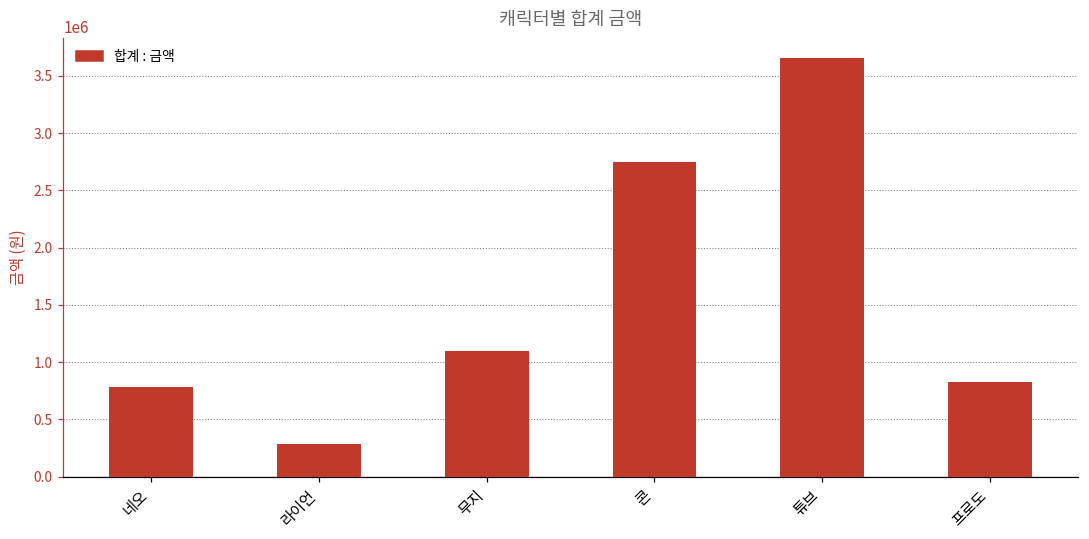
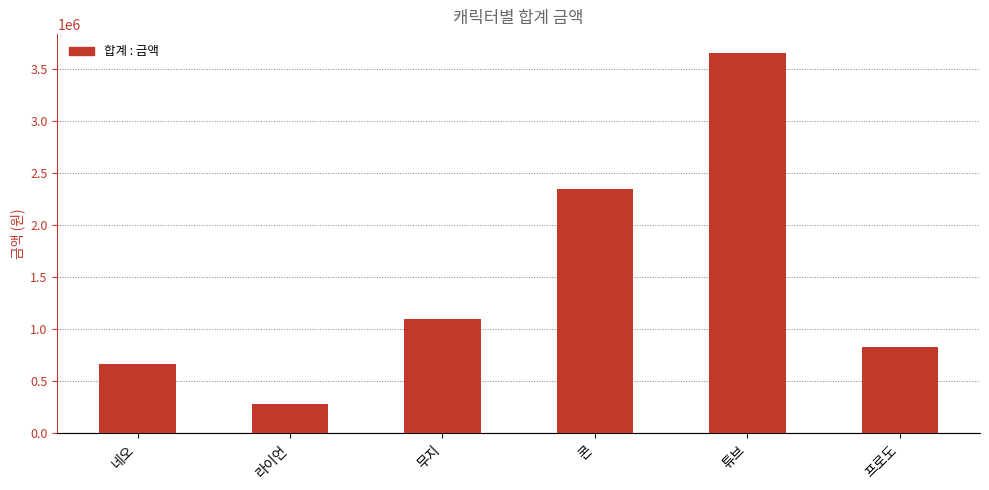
네오: 780000 -> 670000
콘: 2750000 -> 2350000
